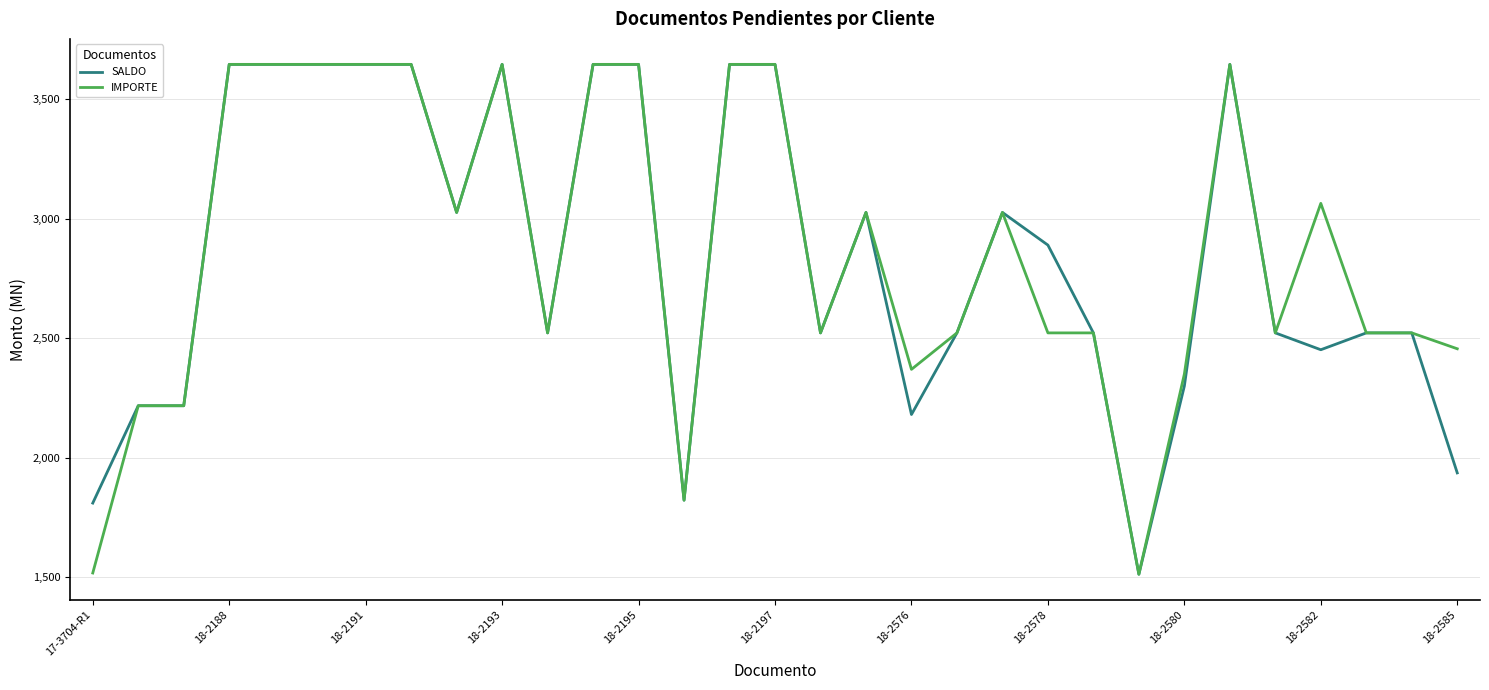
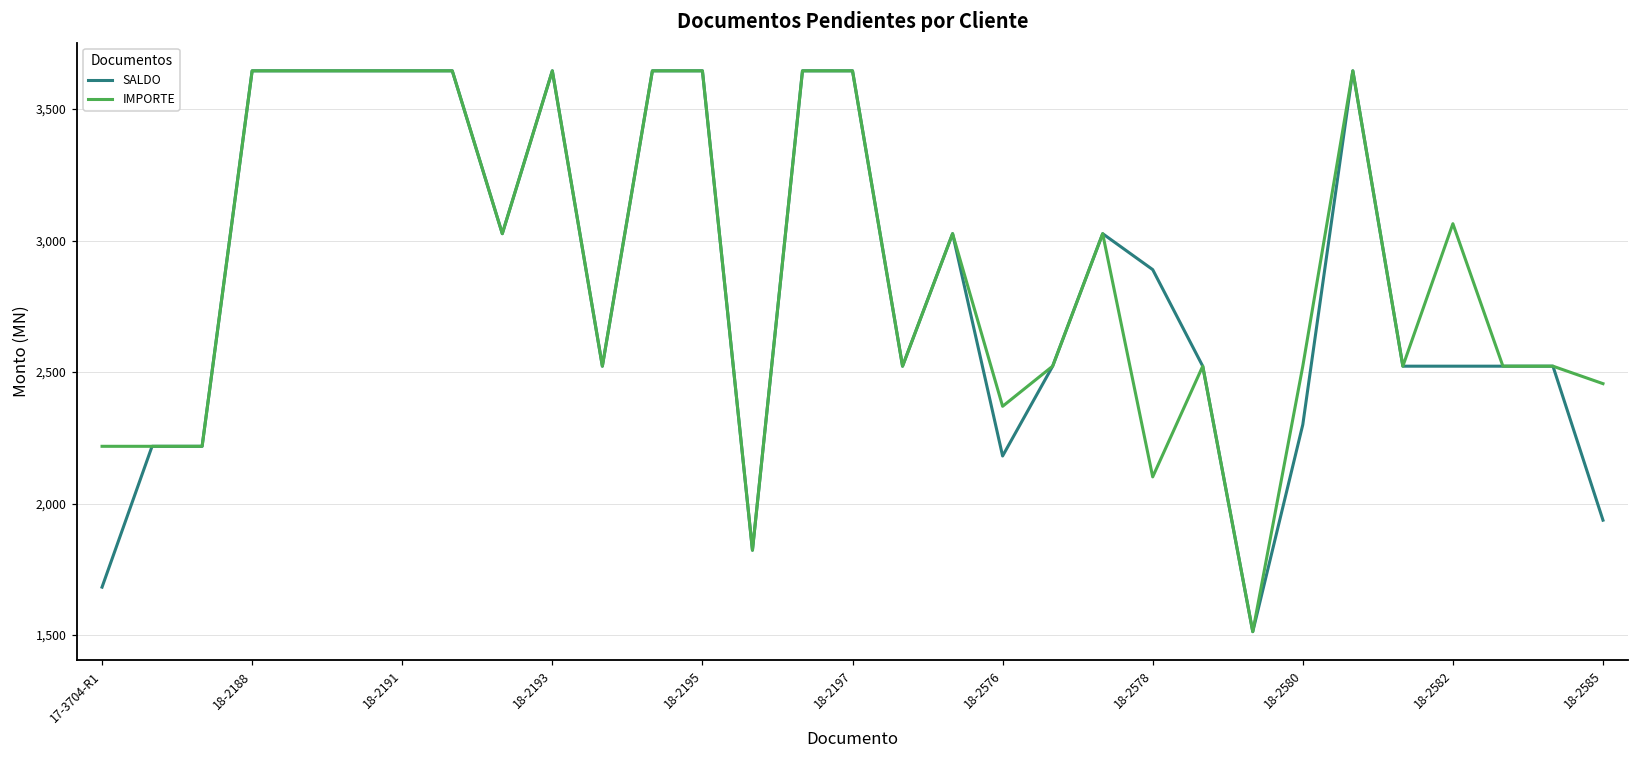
SALDO, 17-3704-R1: 1,810 -> 1,680
IMPORTE, 17-3704-R1: 1,520 -> 2,220
IMPORTE, 18-2578: 2,520 -> 2,100
IMPORTE, 18-2580: 2,350 -> 2,520
SALDO, 18-2582: 2,450 -> 2,520
